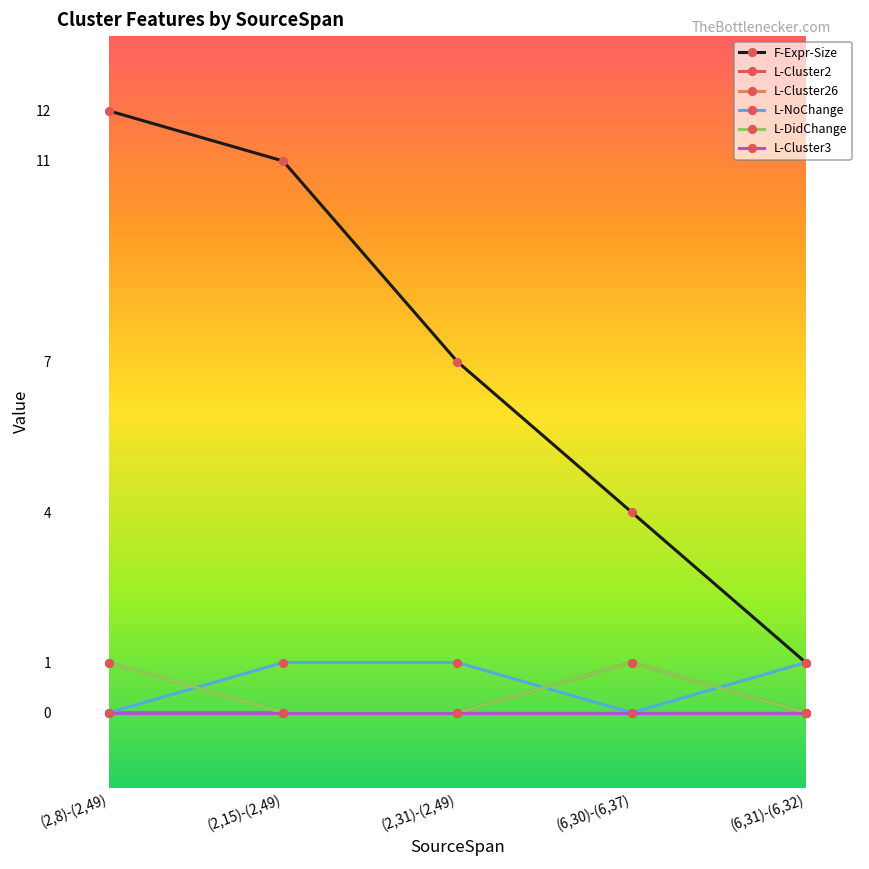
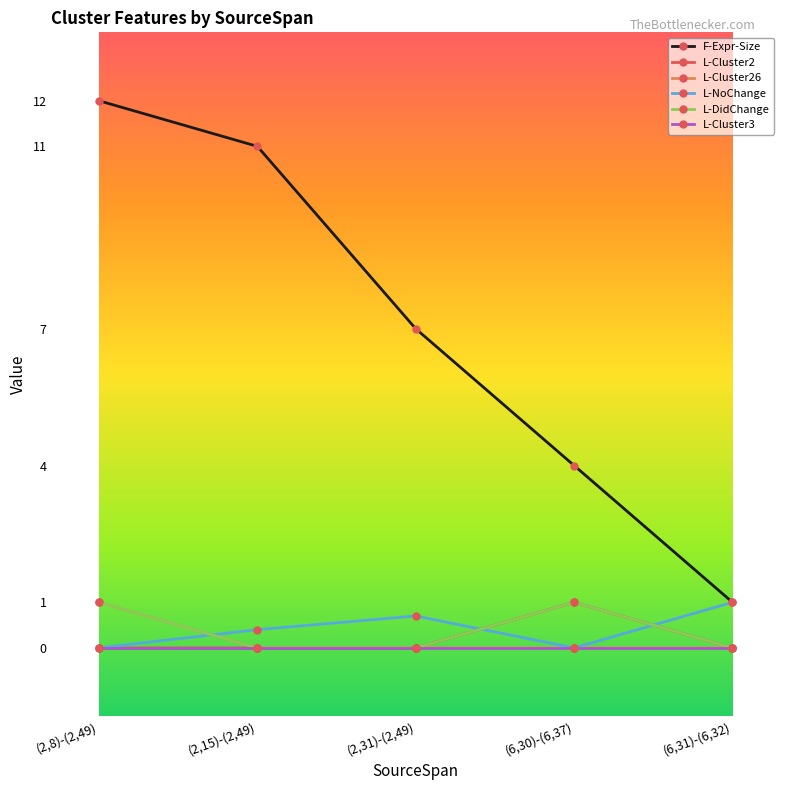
L-NoChange, (2,15)-(2,49): 1.0 -> 0.4
L-NoChange, (2,31)-(2,49): 1.0 -> 0.7
